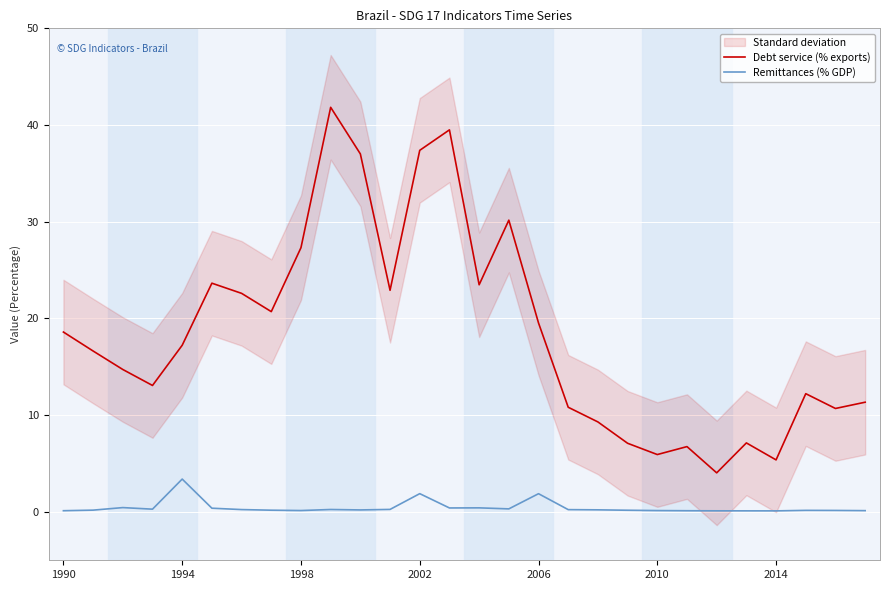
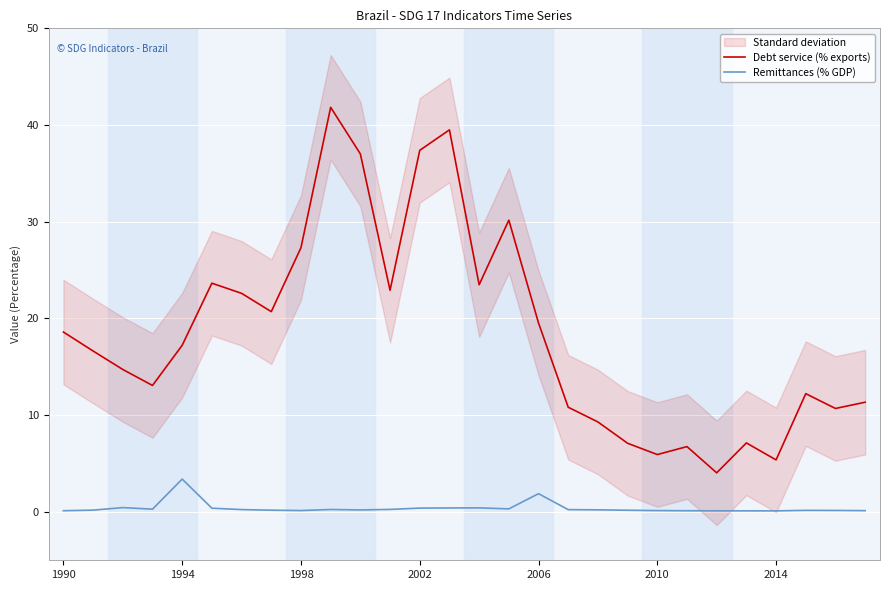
Remittances (% GDP), 2002: 2 -> 0
